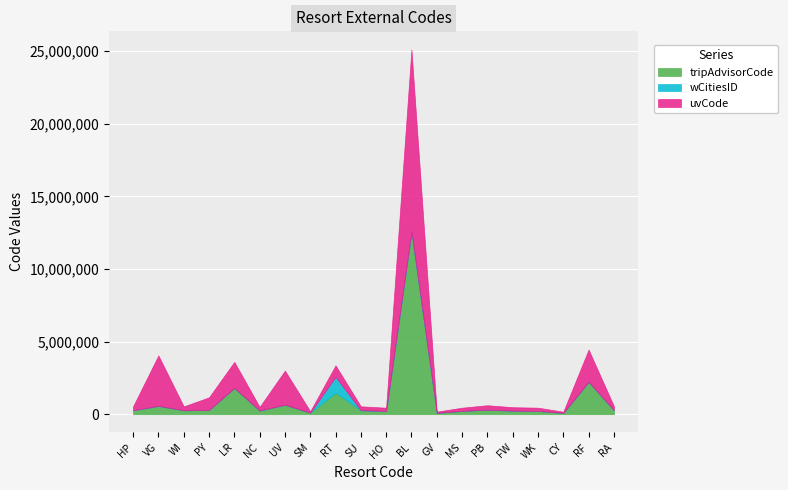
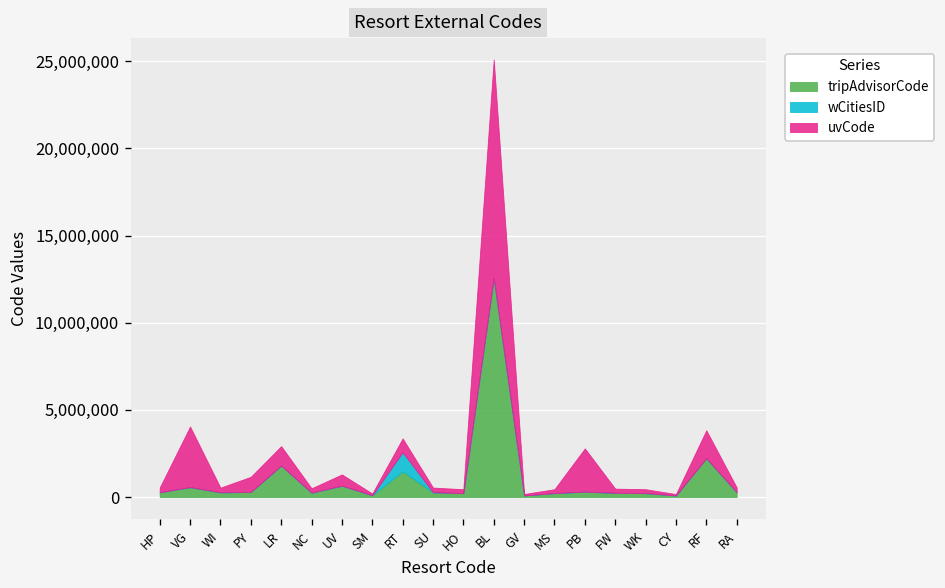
uvCode, LR: 1,800,000 -> 1,100,000
uvCode, UV: 2,400,000 -> 600,000
uvCode, PB: 300,000 -> 2,500,000
uvCode, RF: 2,200,000 -> 1,600,000
